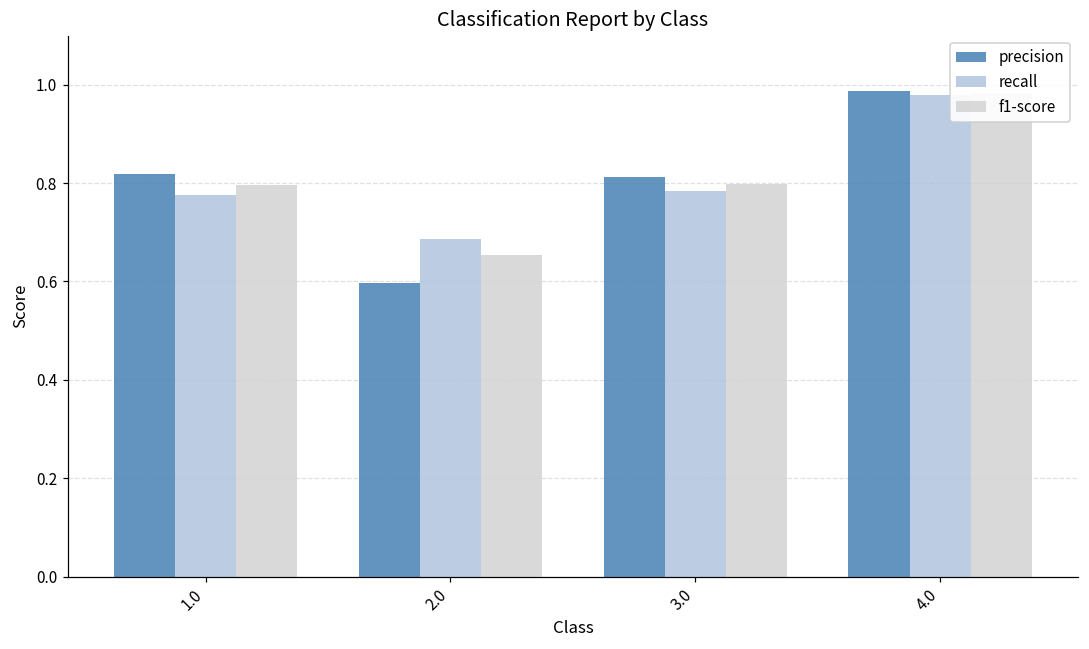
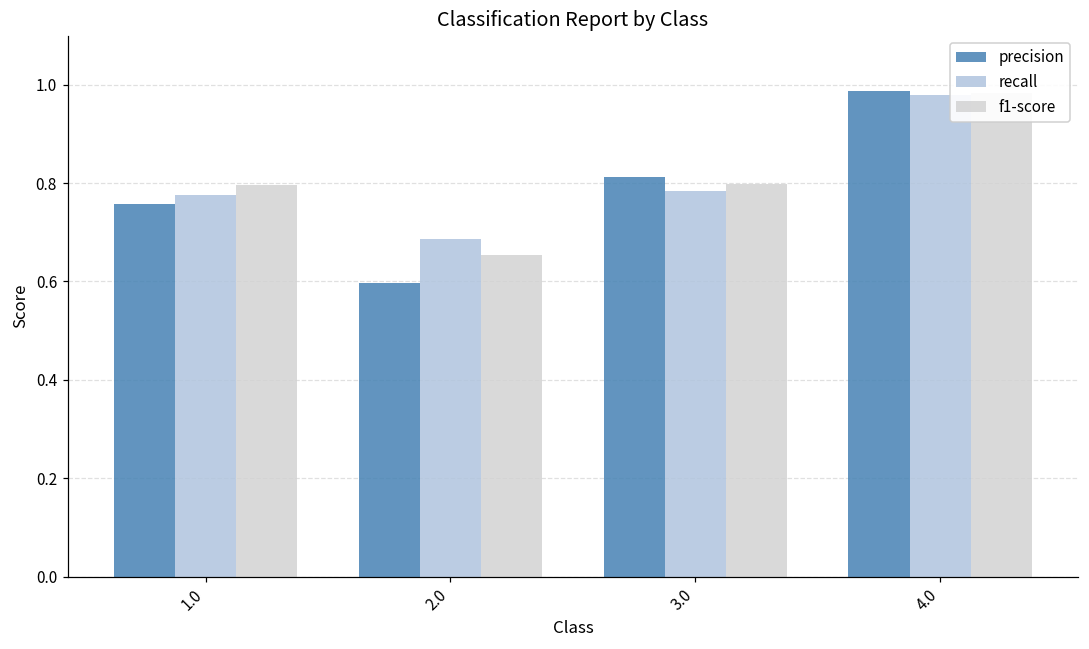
precision, 1.0: 0.82 -> 0.76
